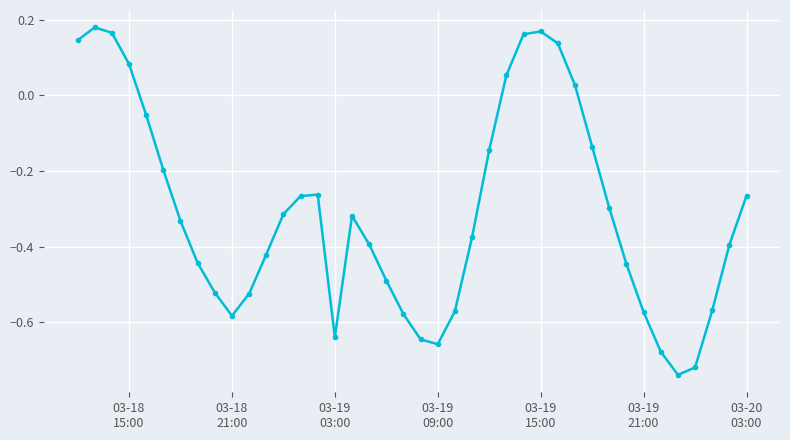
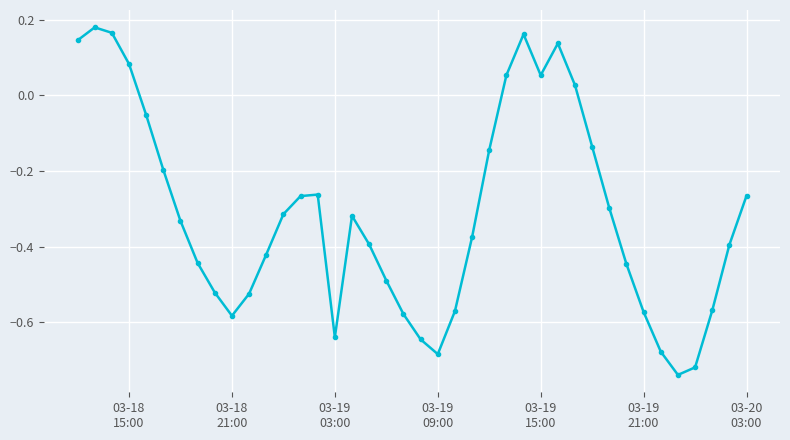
03-19 09:00: -0.66 -> -0.68
03-19 15:00: 0.17 -> 0.05
